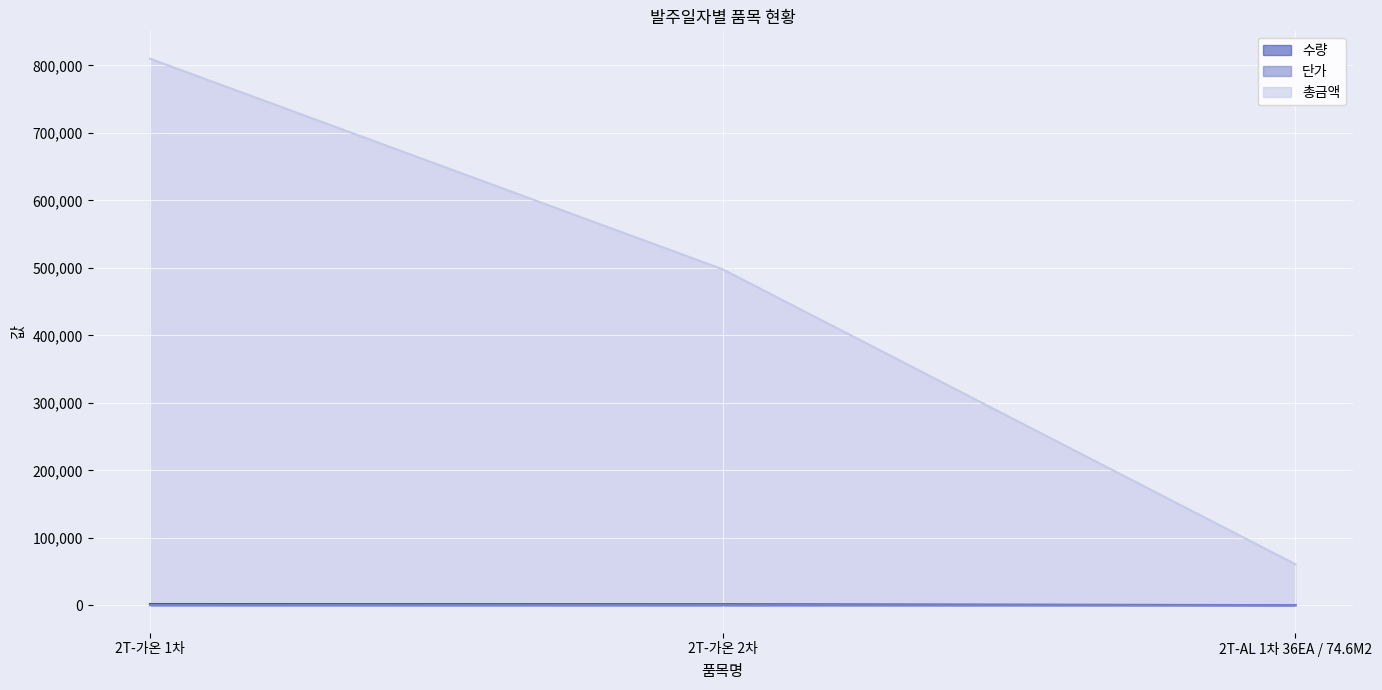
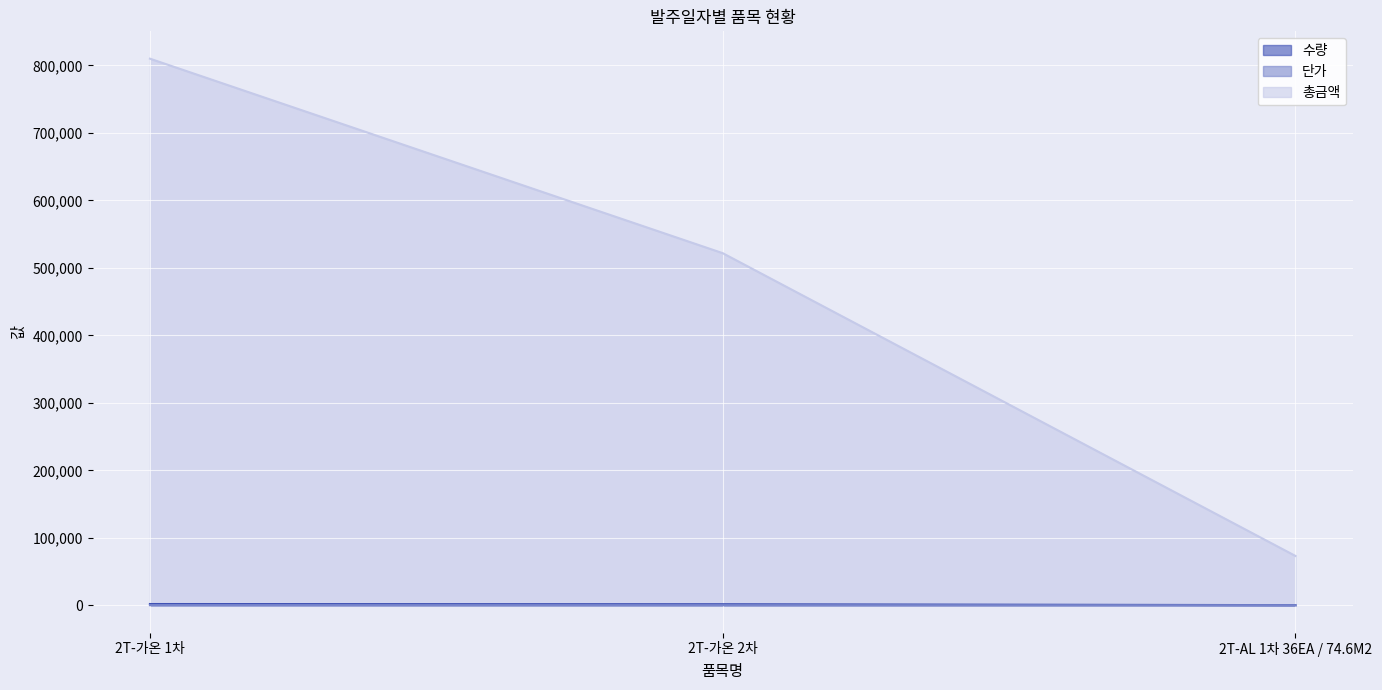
총금액, 2T-가온 2차: 500,000 -> 520,000
총금액, 2T-AL 1차 36EA / 74.6M2: 60,000 -> 70,000
